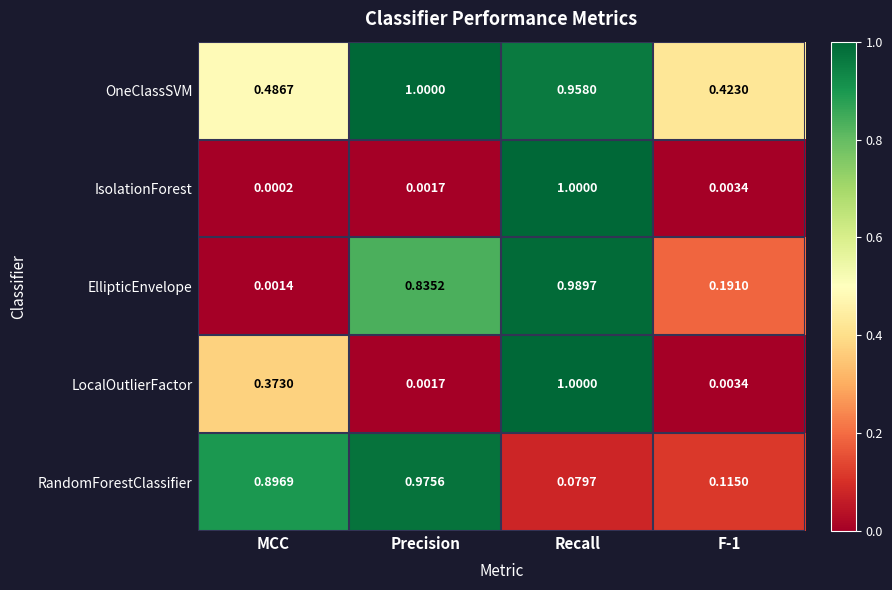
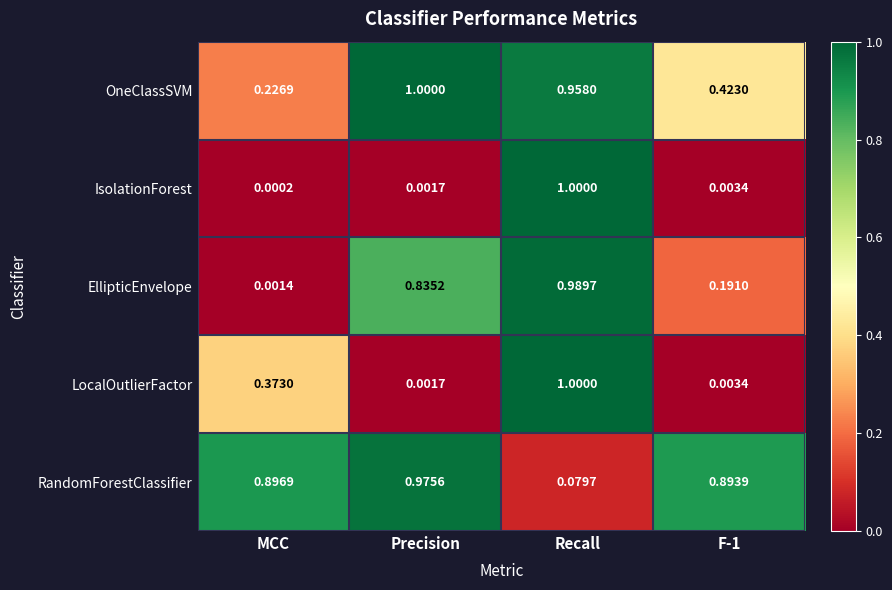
OneClassSVM, MCC: 0.4867 -> 0.2269
RandomForestClassifier, F-1: 0.1150 -> 0.8939
